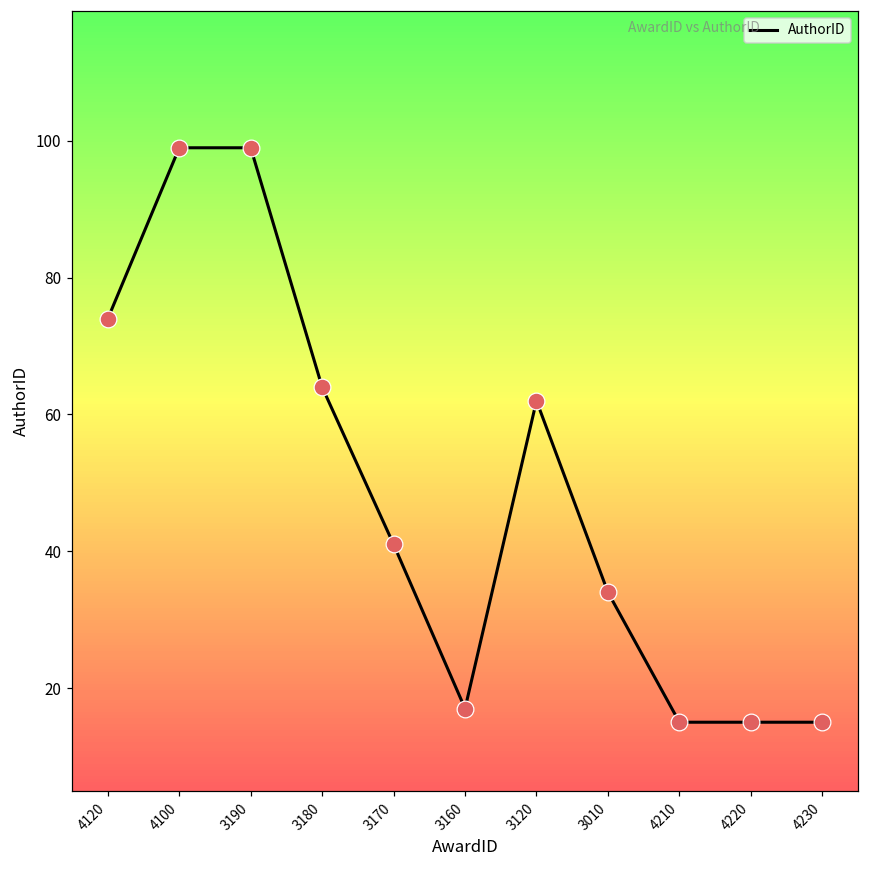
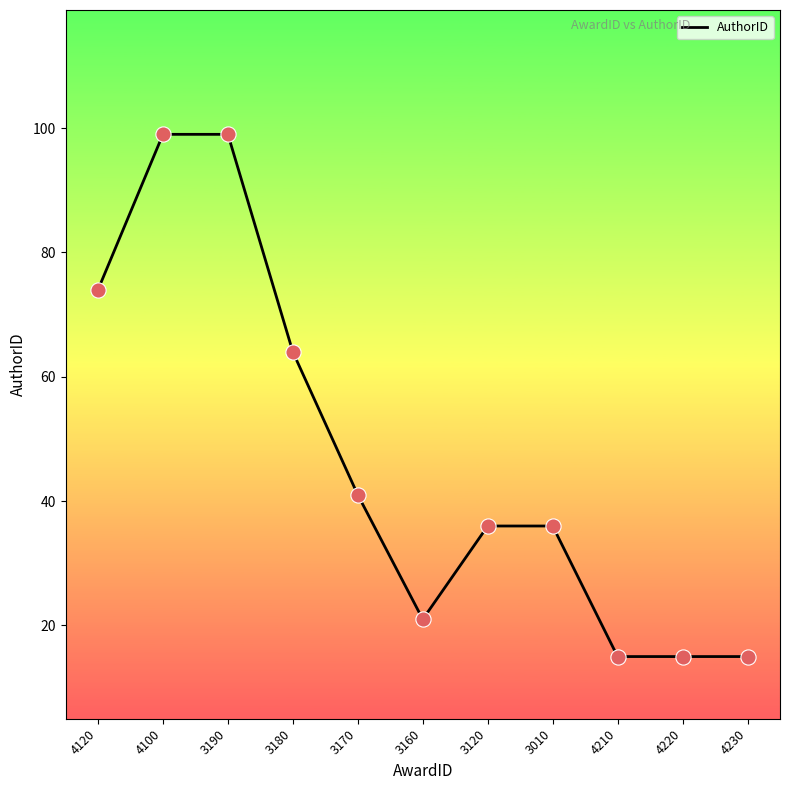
3160: 17 -> 21
3120: 62 -> 36
3010: 34 -> 36
